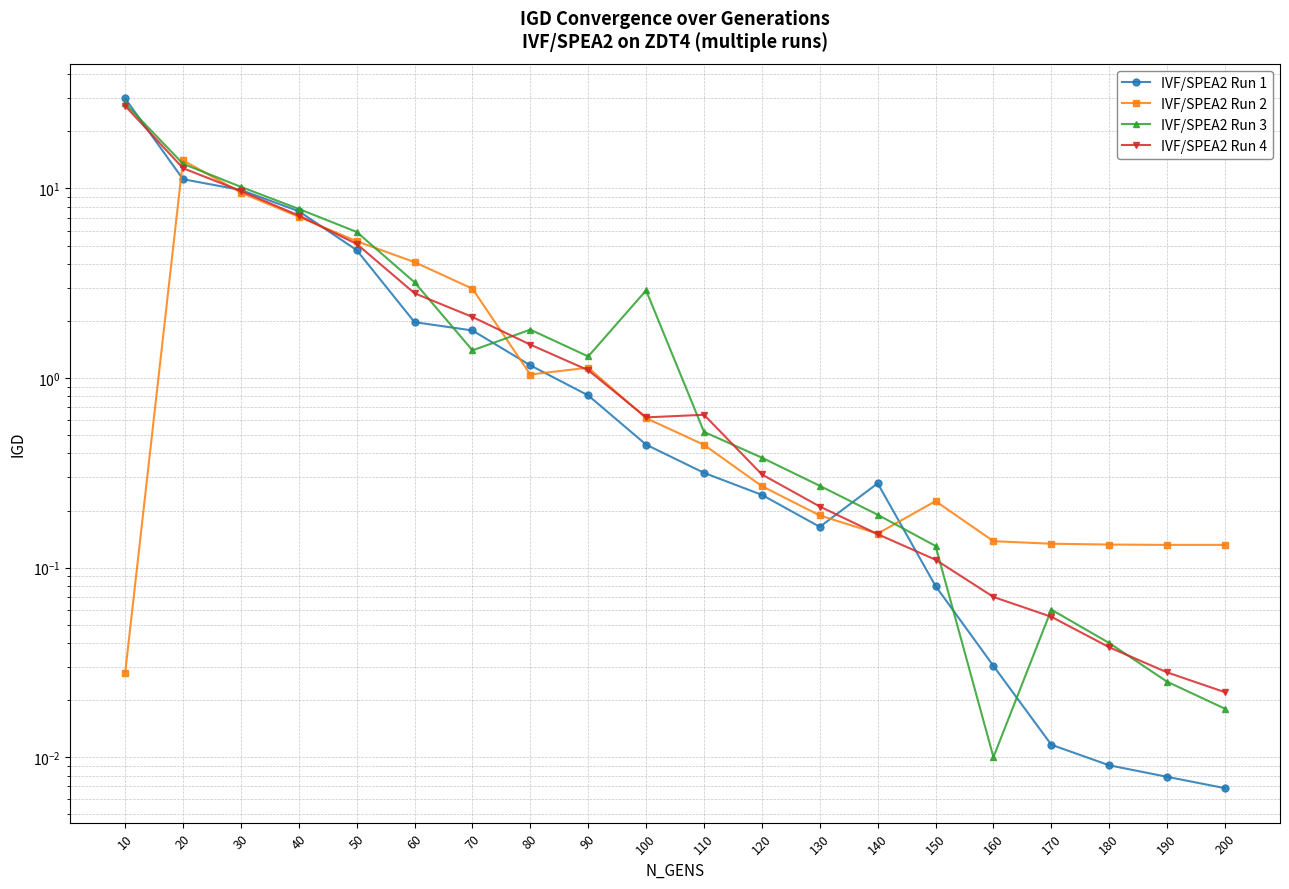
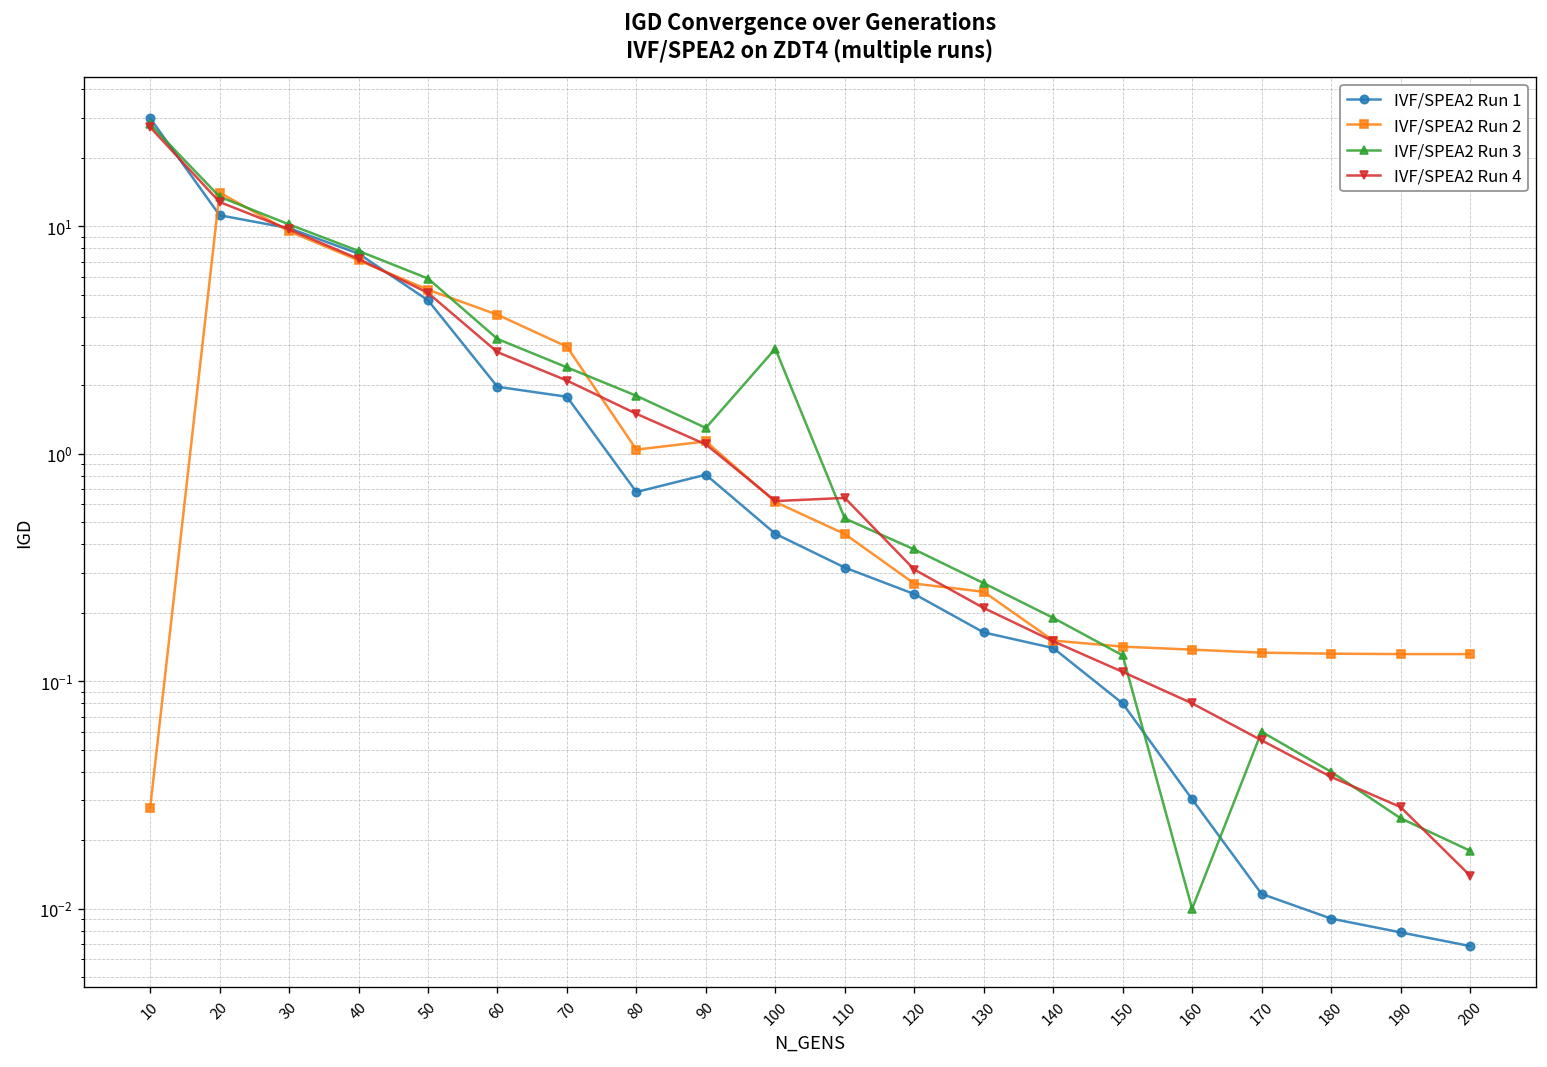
IVF/SPEA2 Run 3, 70: 1.4 -> 2.4
IVF/SPEA2 Run 1, 80: 1.2 -> 0.68
IVF/SPEA2 Run 2, 130: 0.19 -> 0.25
IVF/SPEA2 Run 1, 140: 0.28 -> 0.14
IVF/SPEA2 Run 2, 150: 0.22 -> 0.14
IVF/SPEA2 Run 4, 160: 0.07 -> 0.08
IVF/SPEA2 Run 4, 200: 0.022 -> 0.014
